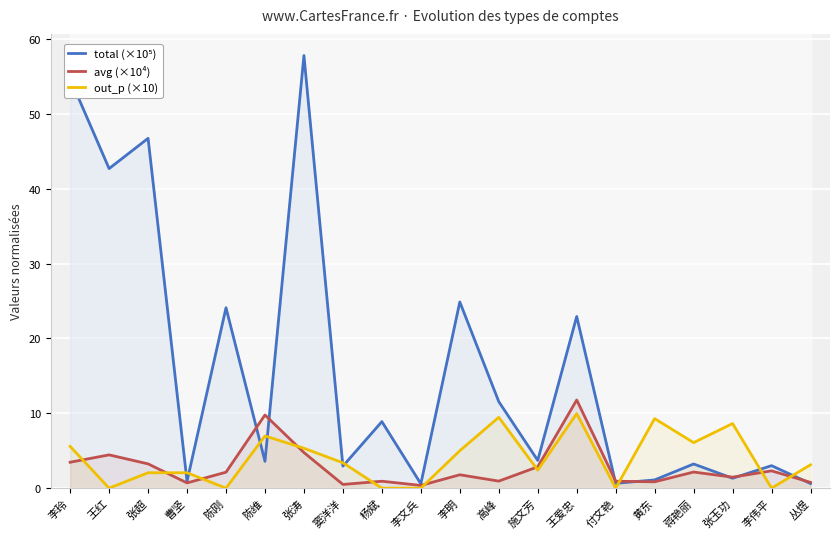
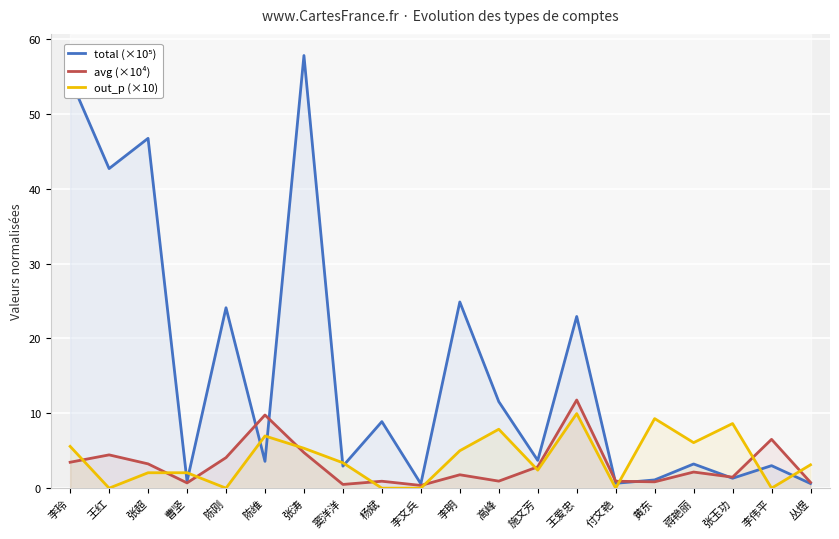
avg (×10⁴), 陈刚: 2 -> 4
out_p (×10), 高峰: 9 -> 8
avg (×10⁴), 李伟平: 2 -> 7
